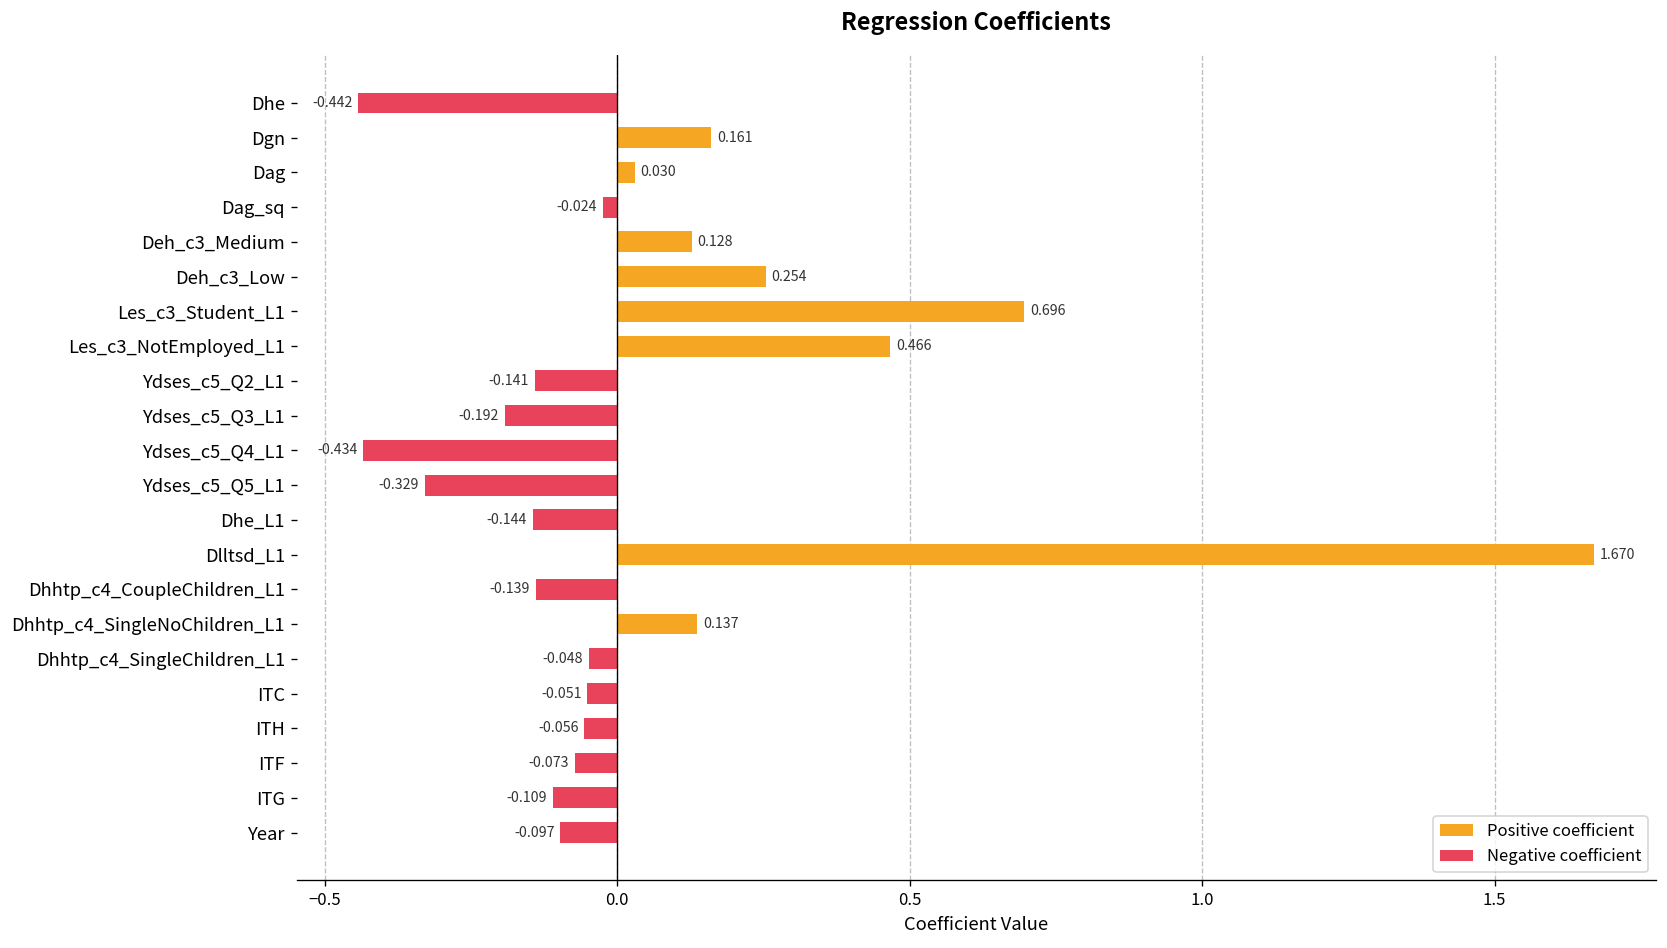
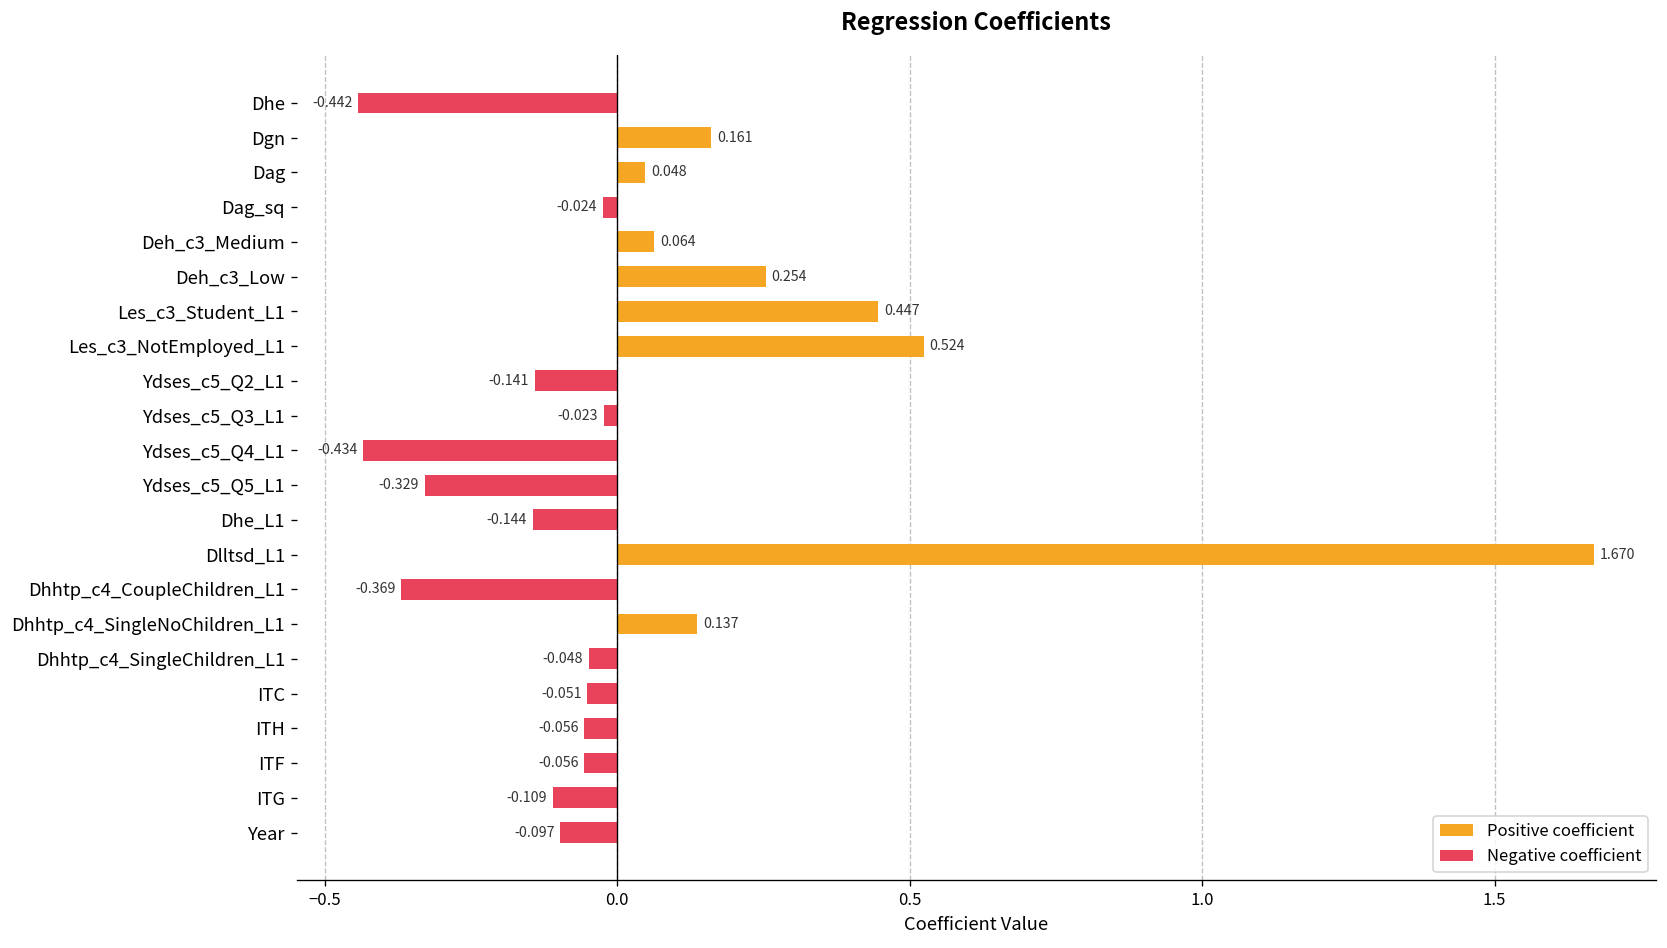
Dag: 0.030 -> 0.048
Deh_c3_Medium: 0.128 -> 0.064
Les_c3_Student_L1: 0.696 -> 0.447
Les_c3_NotEmployed_L1: 0.466 -> 0.524
Ydses_c5_Q3_L1: -0.192 -> -0.023
Dhhtp_c4_CoupleChildren_L1: -0.139 -> -0.369
ITF: -0.073 -> -0.056
